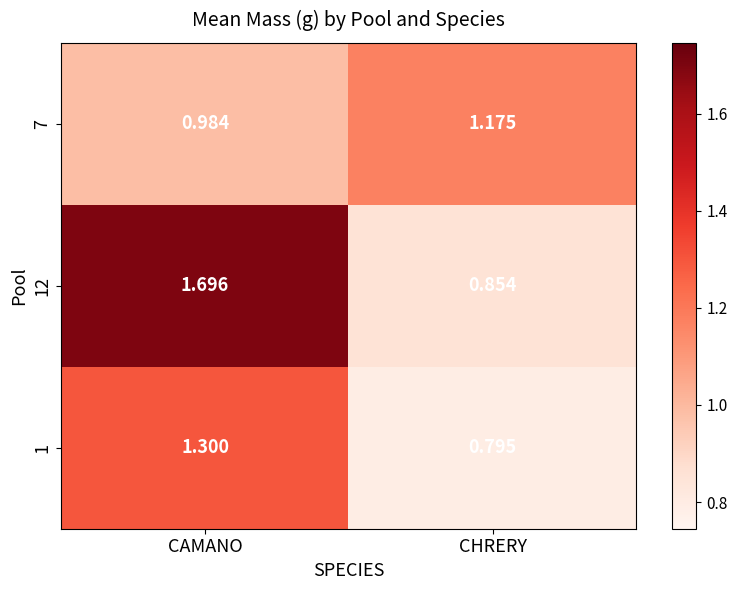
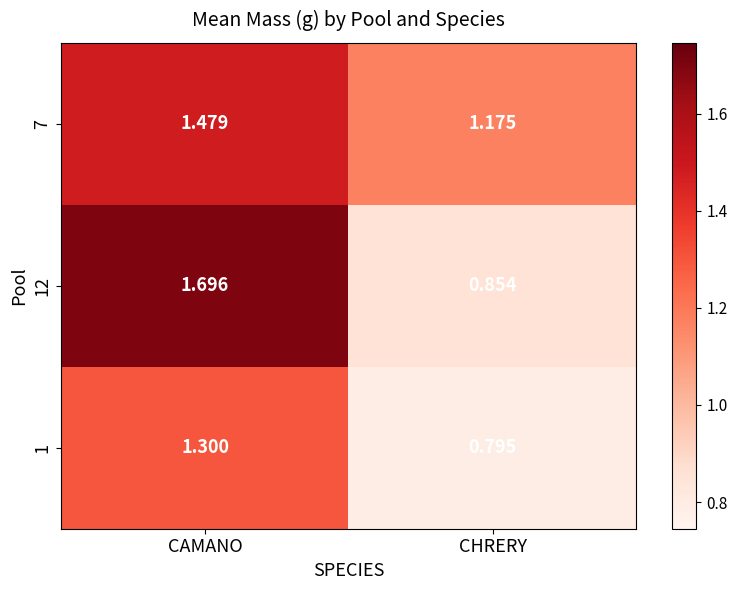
7, CAMANO: 0.984 -> 1.479
